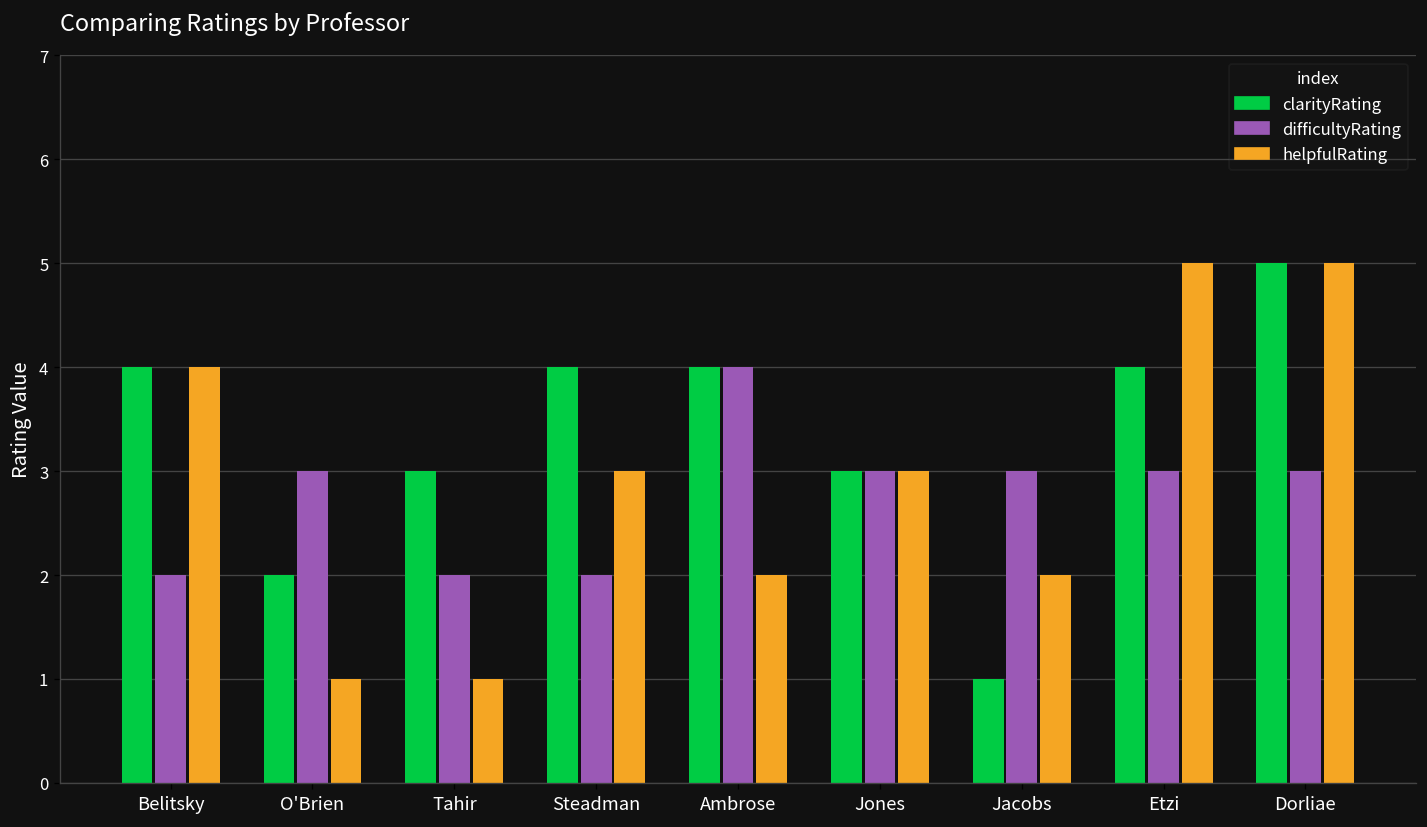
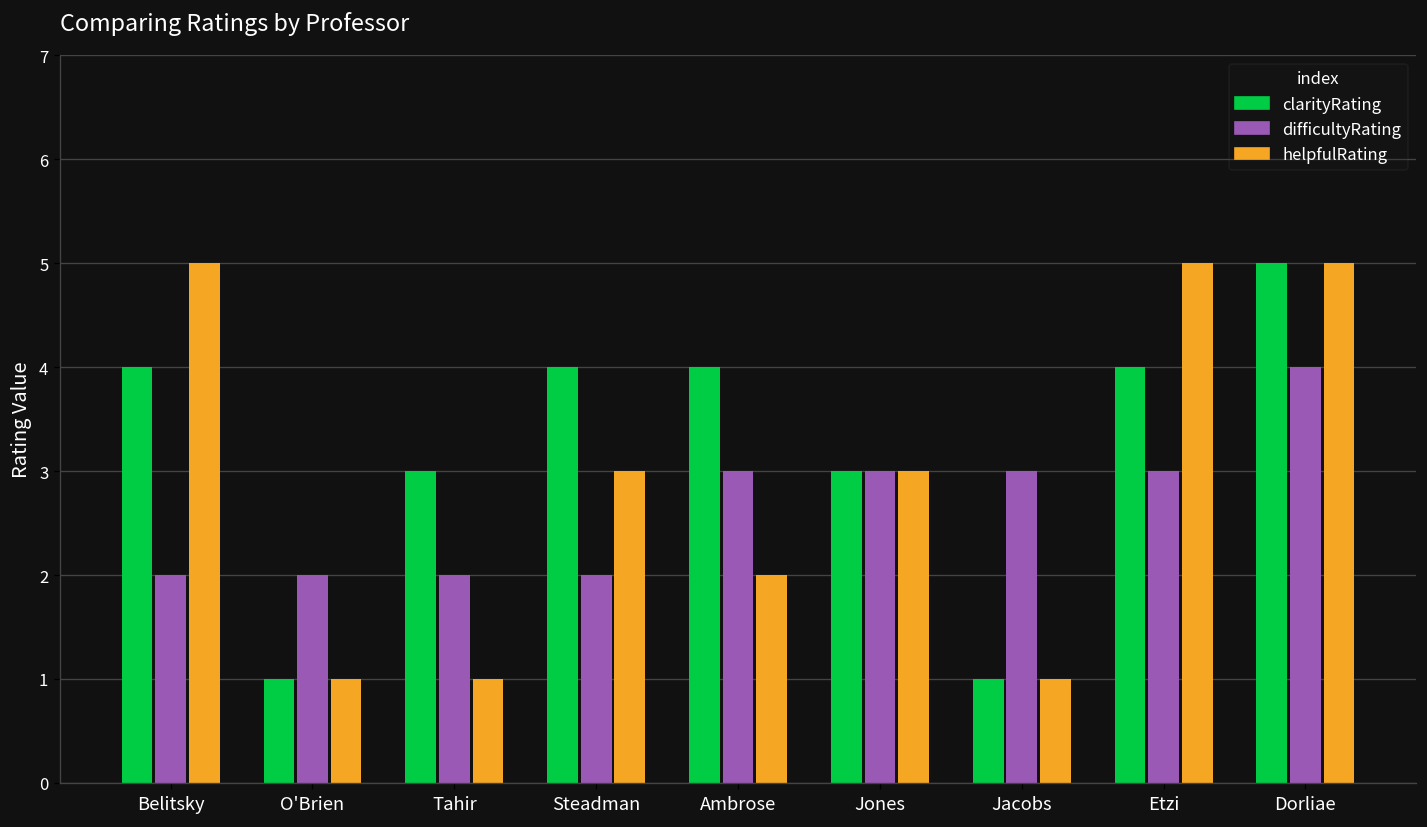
helpfulRating, Belitsky: 4 -> 5
clarityRating, O'Brien: 2 -> 1
difficultyRating, O'Brien: 3 -> 2
difficultyRating, Ambrose: 4 -> 3
helpfulRating, Jacobs: 2 -> 1
difficultyRating, Dorliae: 3 -> 4
